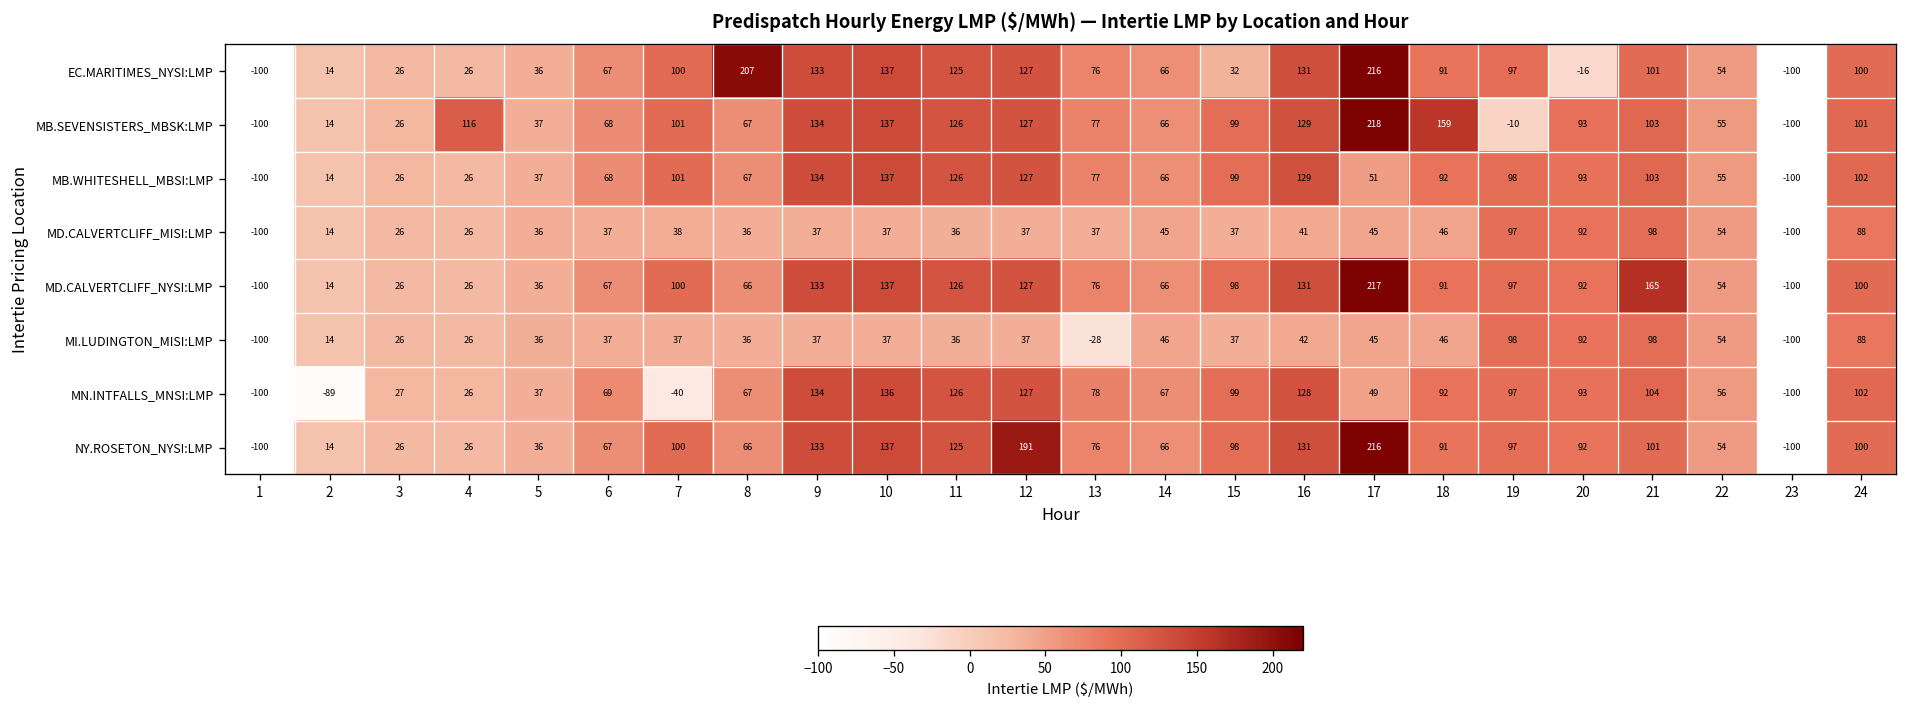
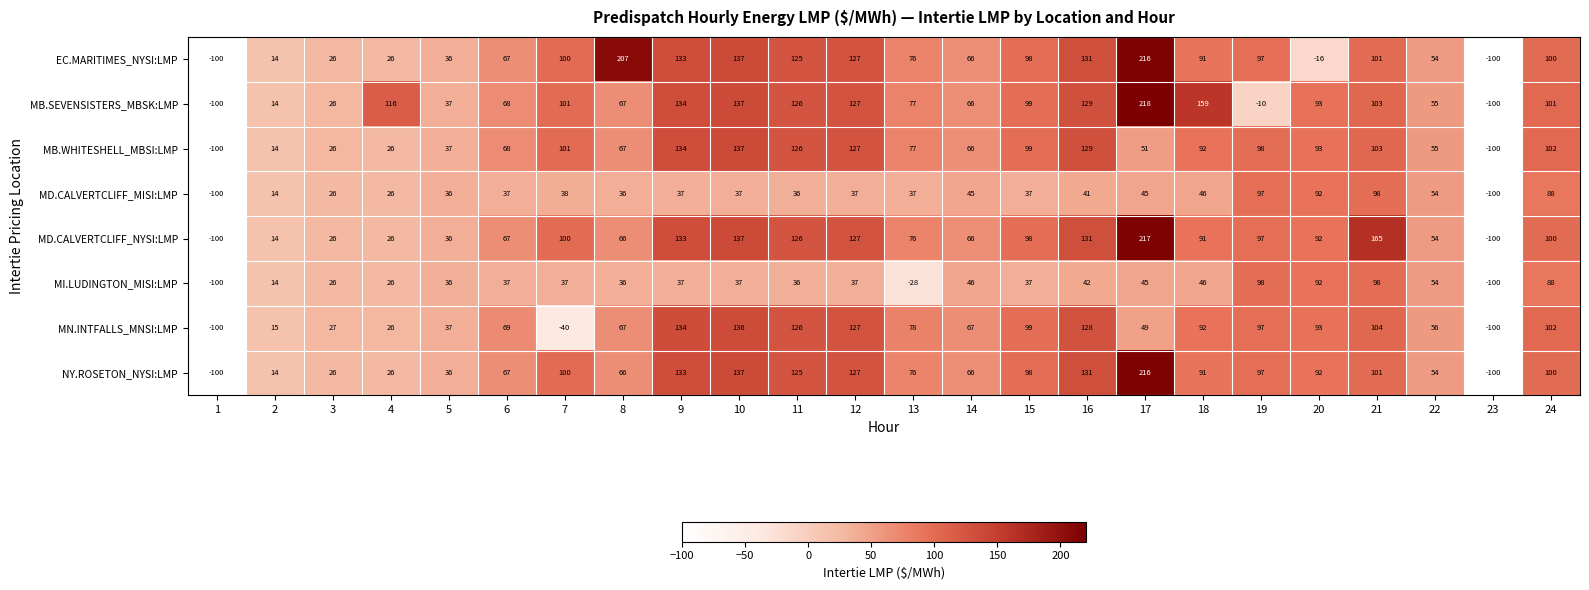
EC.MARITIMES_NYSI:LMP, 15: 32 -> 98
MN.INTFALLS_MNSI:LMP, 2: -89 -> 15
NY.ROSETON_NYSI:LMP, 12: 191 -> 127
